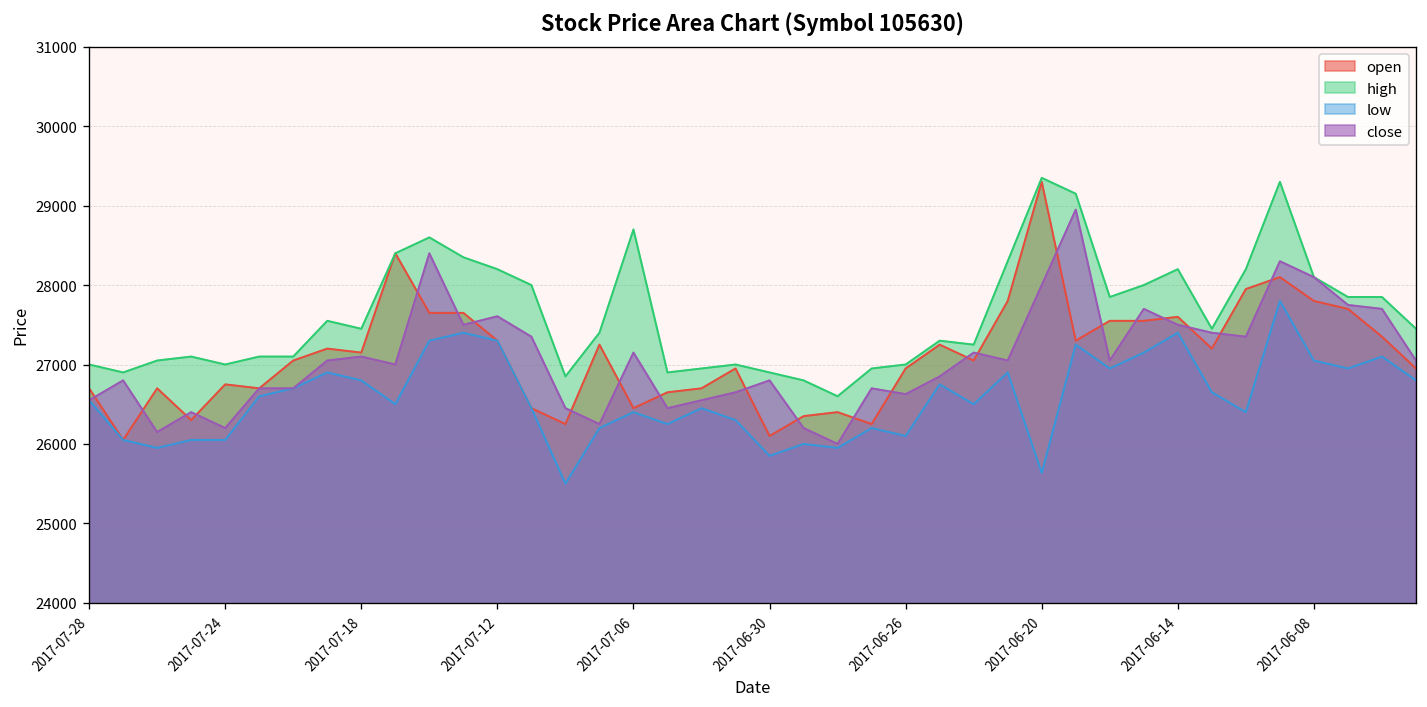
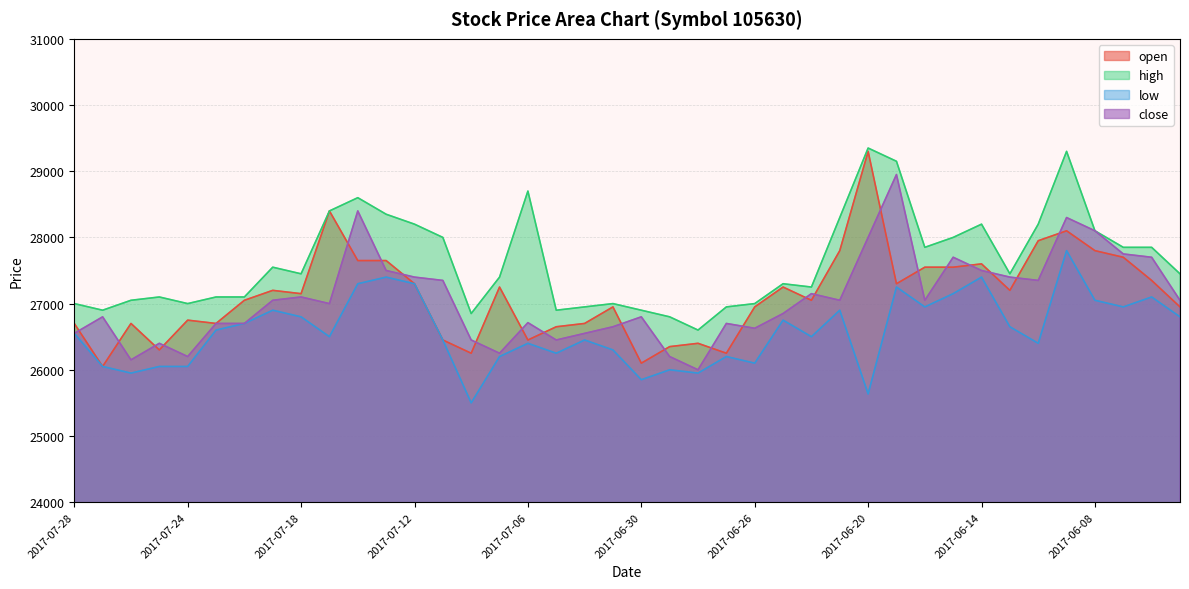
close, 2017-07-12: 27600 -> 27400
close, 2017-07-06: 27200 -> 26700
